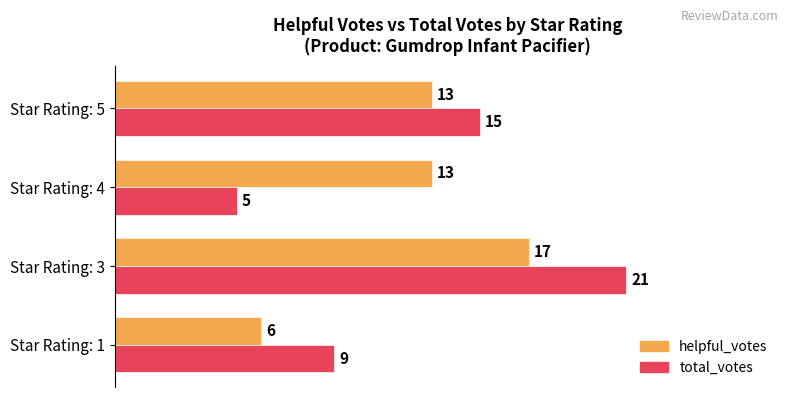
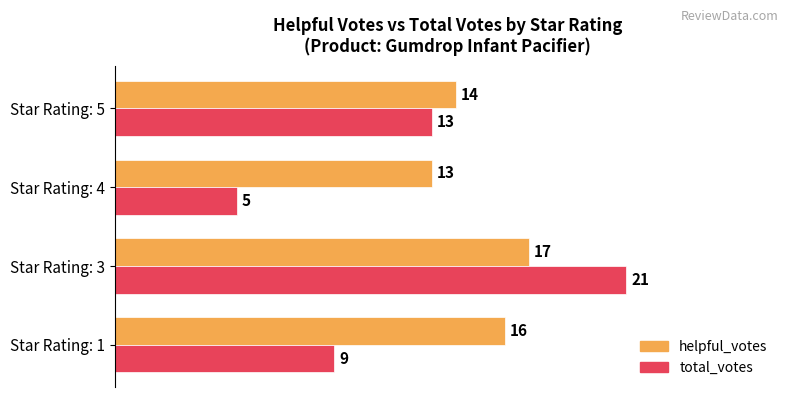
helpful_votes, Star Rating: 5: 13 -> 14
total_votes, Star Rating: 5: 15 -> 13
helpful_votes, Star Rating: 1: 6 -> 16
